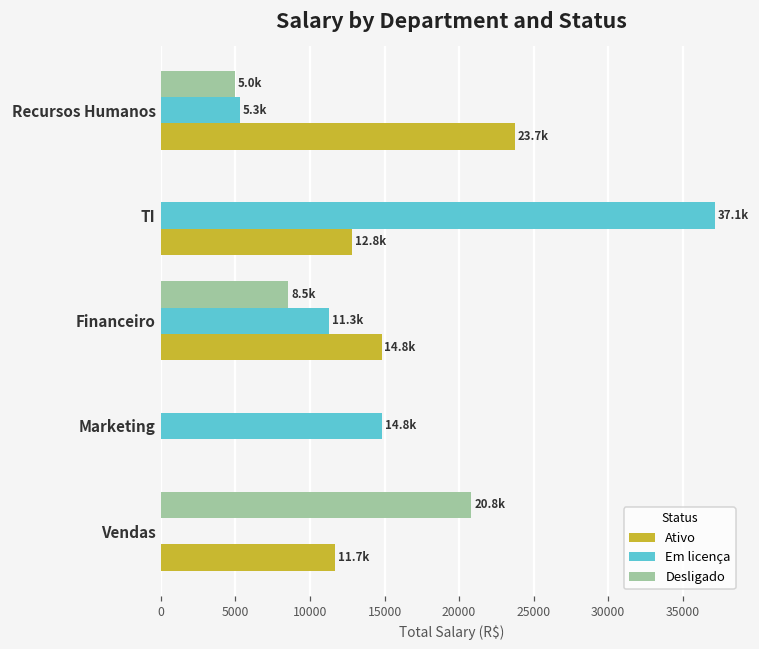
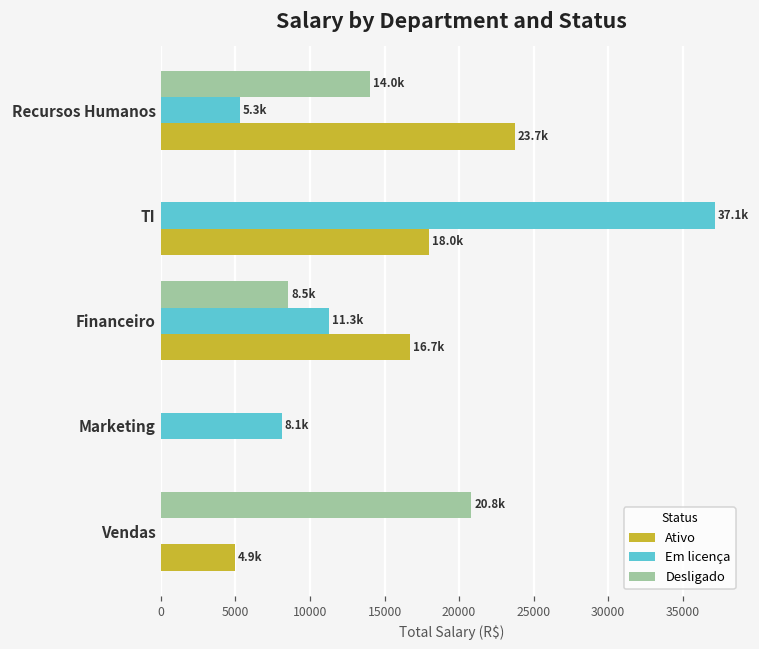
Desligado, Recursos Humanos: 5.0k -> 14.0k
Ativo, TI: 12.8k -> 18.0k
Ativo, Financeiro: 14.8k -> 16.7k
Em licença, Marketing: 14.8k -> 8.1k
Ativo, Vendas: 11.7k -> 4.9k
